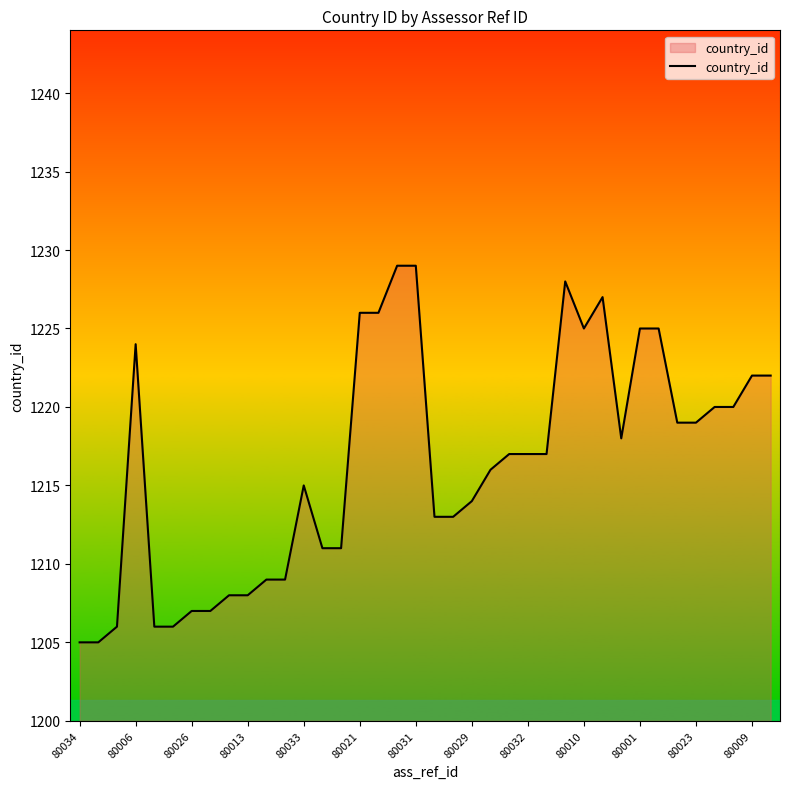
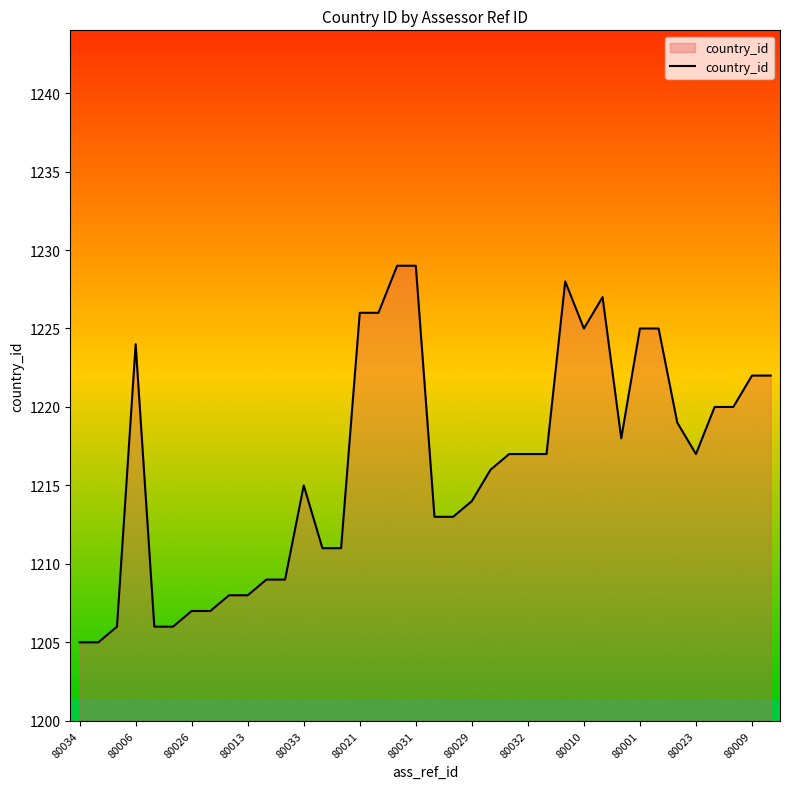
80023: 1219 -> 1217
